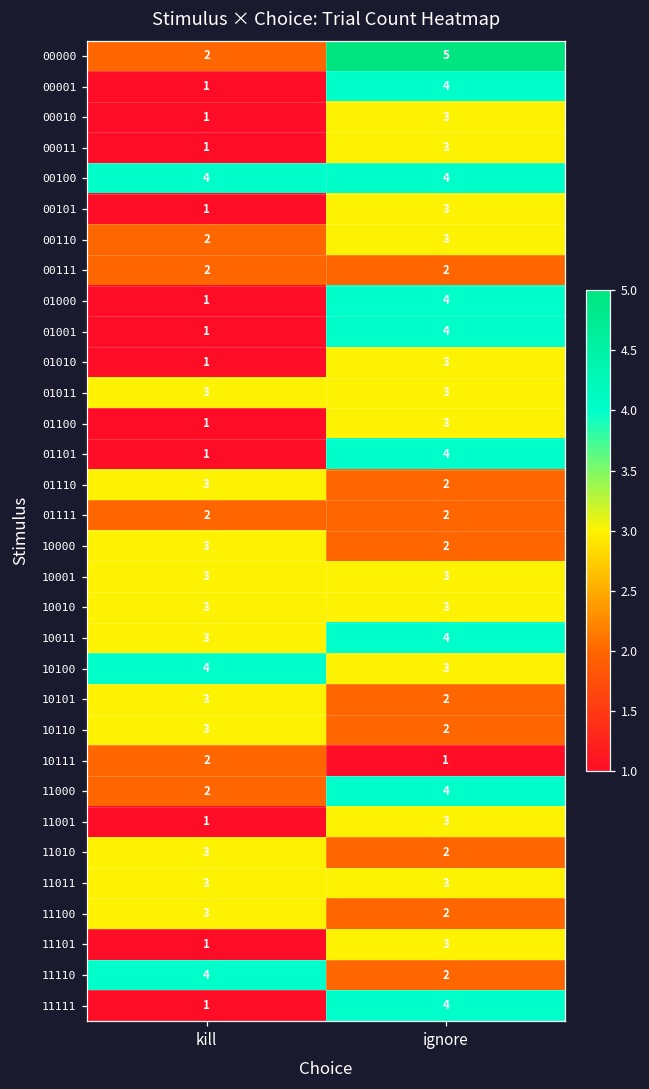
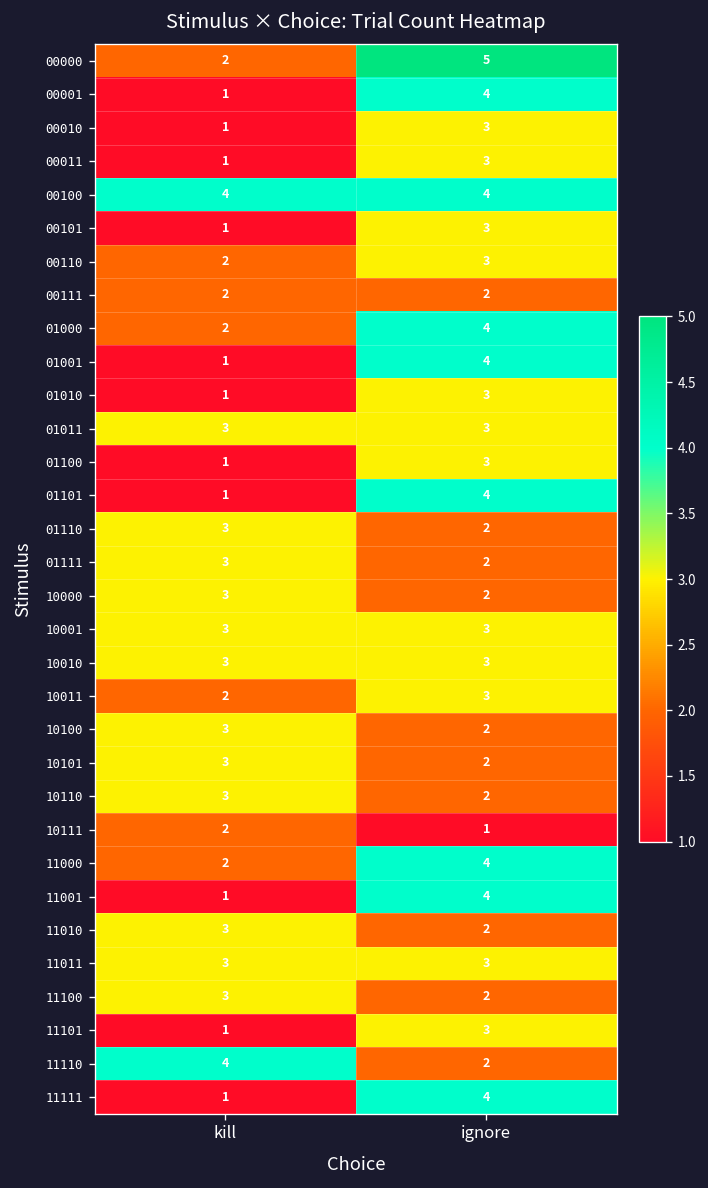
01000, kill: 1 -> 2
01111, kill: 2 -> 3
10011, kill: 3 -> 2
10011, ignore: 4 -> 3
10100, kill: 4 -> 3
10100, ignore: 3 -> 2
11001, ignore: 3 -> 4
